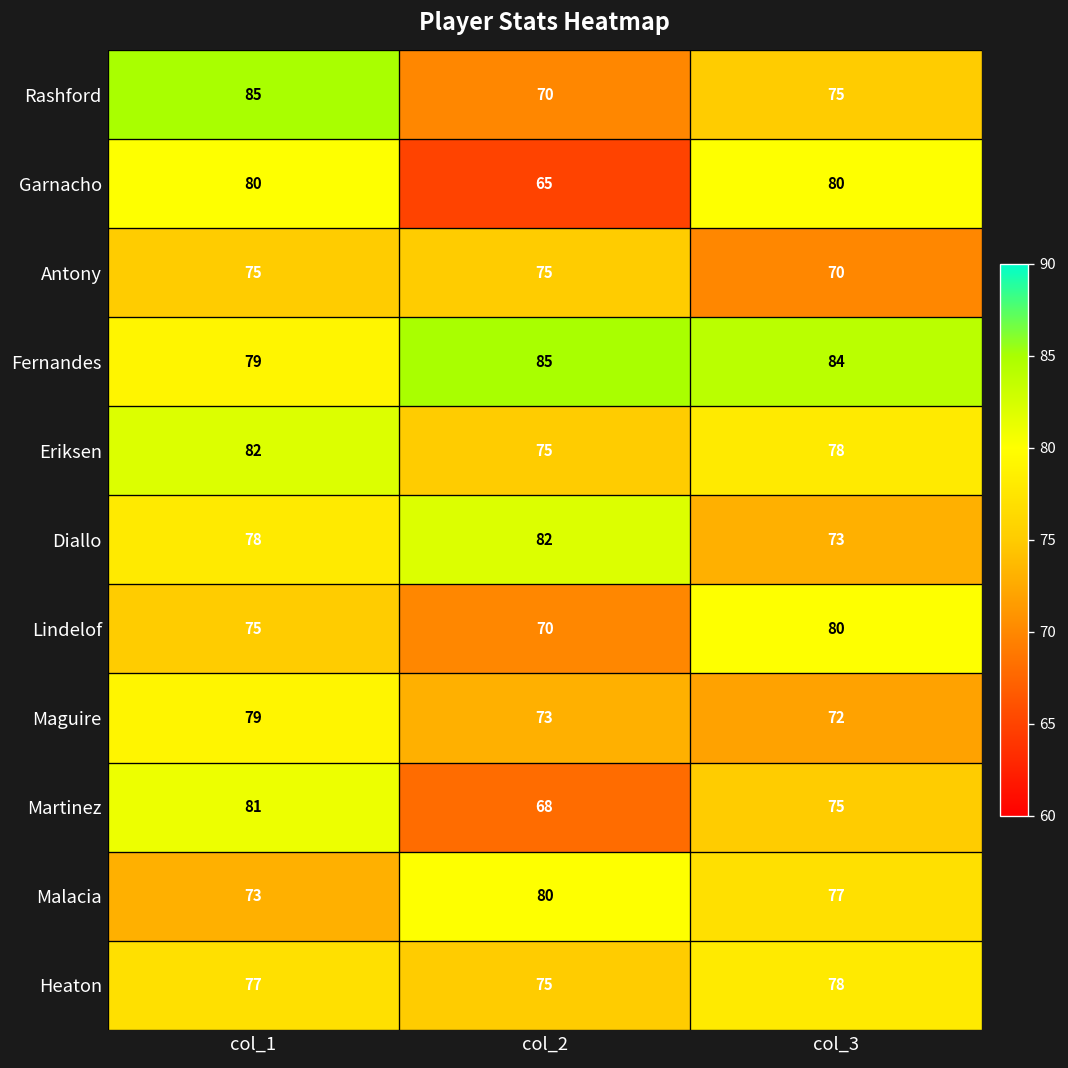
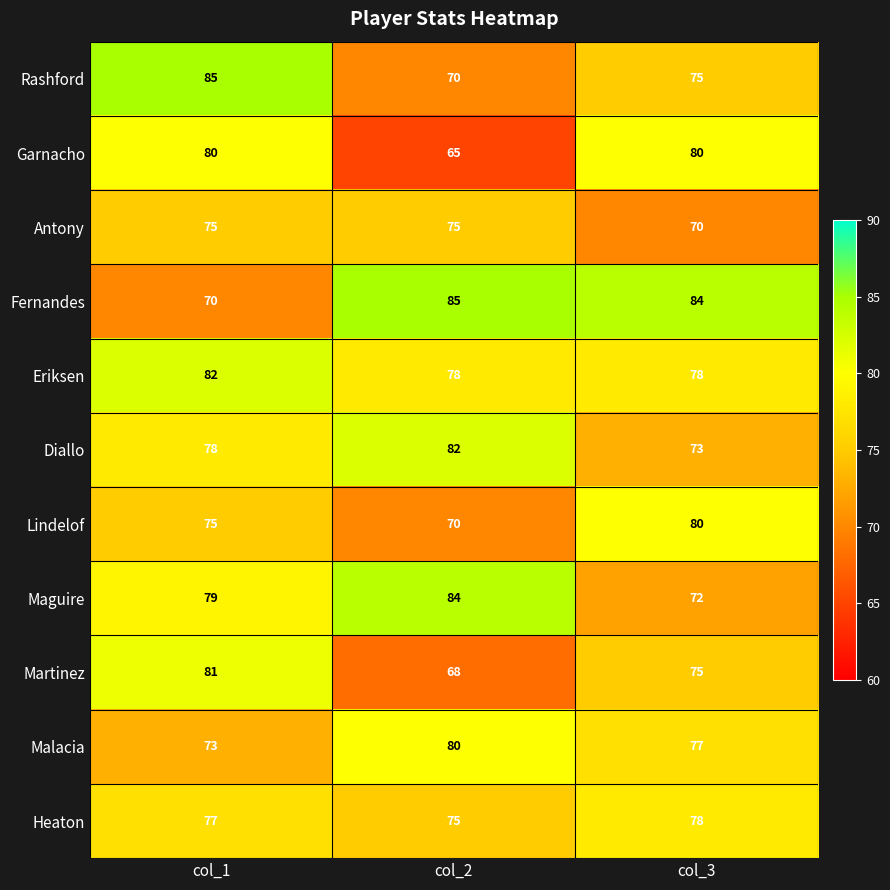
Fernandes, col_1: 79 -> 70
Eriksen, col_2: 75 -> 78
Maguire, col_2: 73 -> 84
